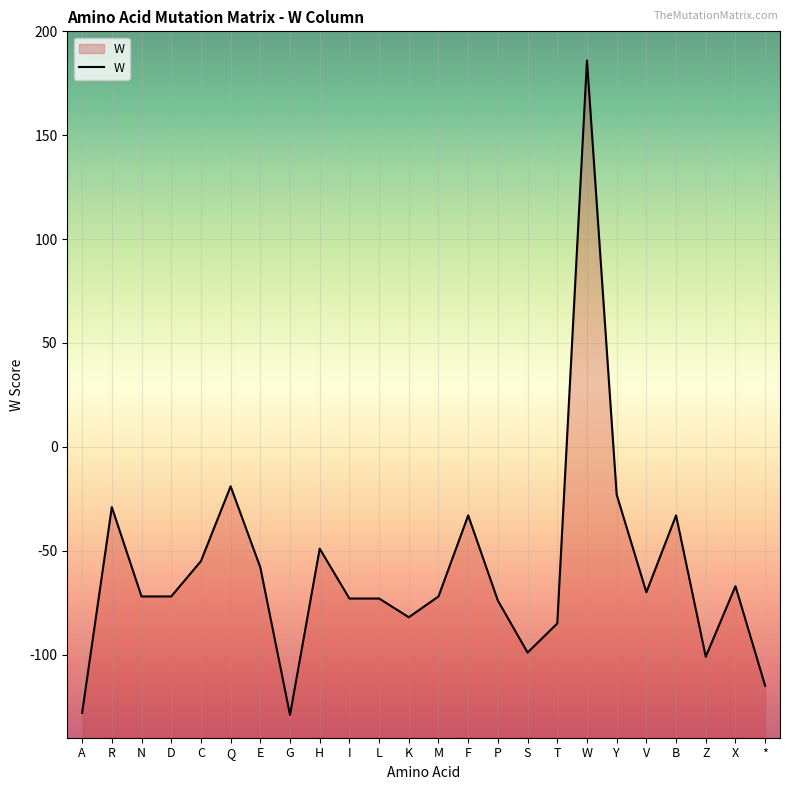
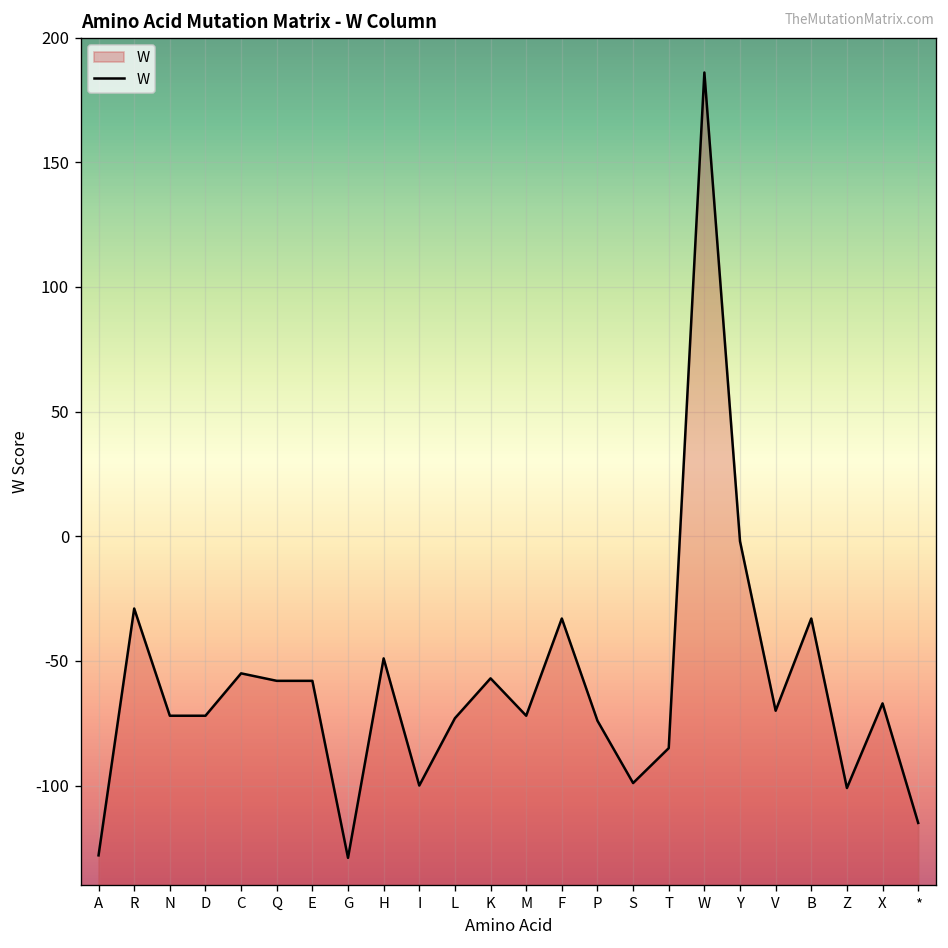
Q: -19 -> -58
I: -73 -> -100
K: -82 -> -57
Y: -23 -> -2
